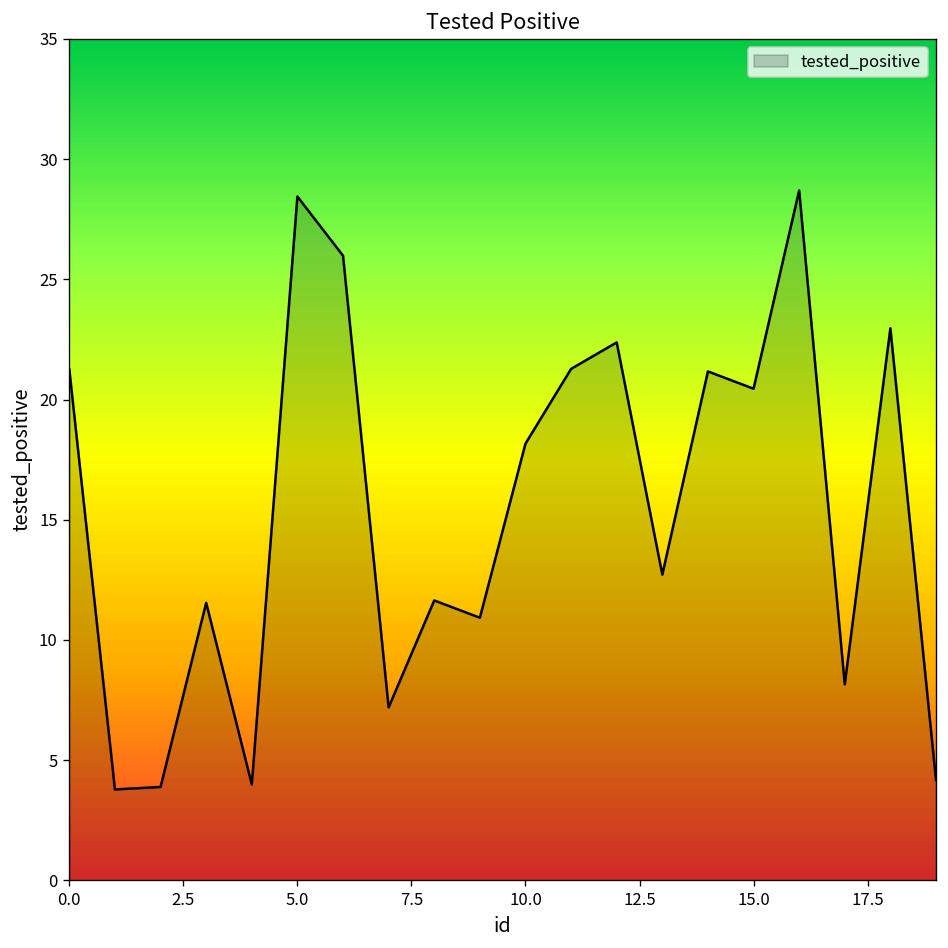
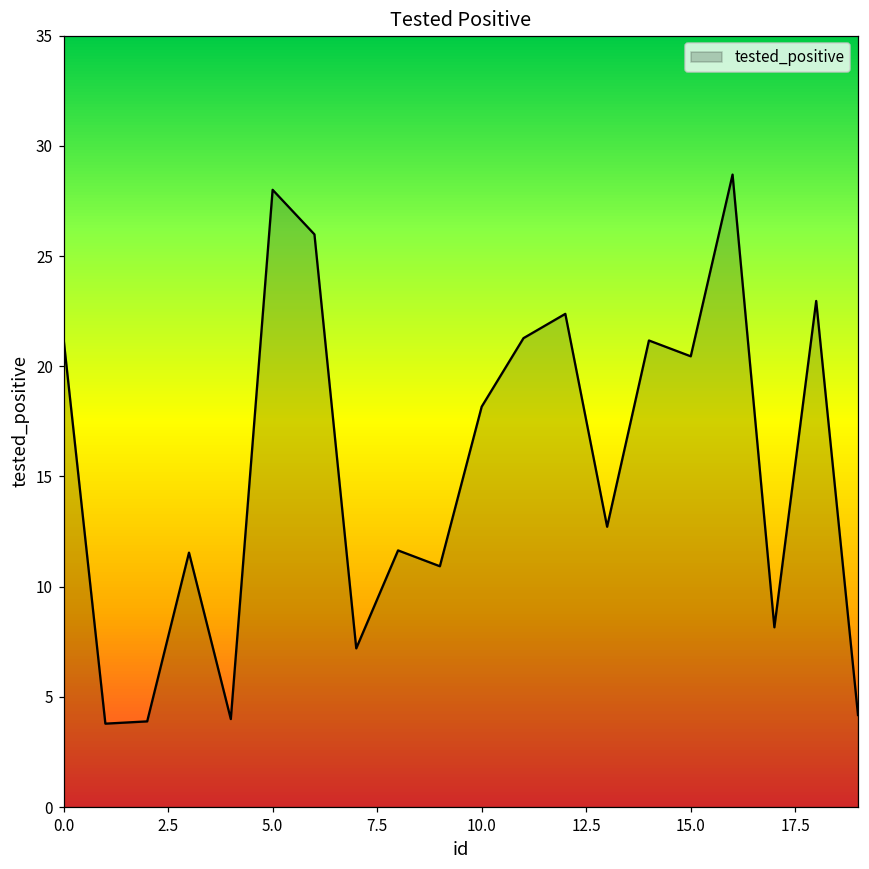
5.0: 28.4 -> 28.0
